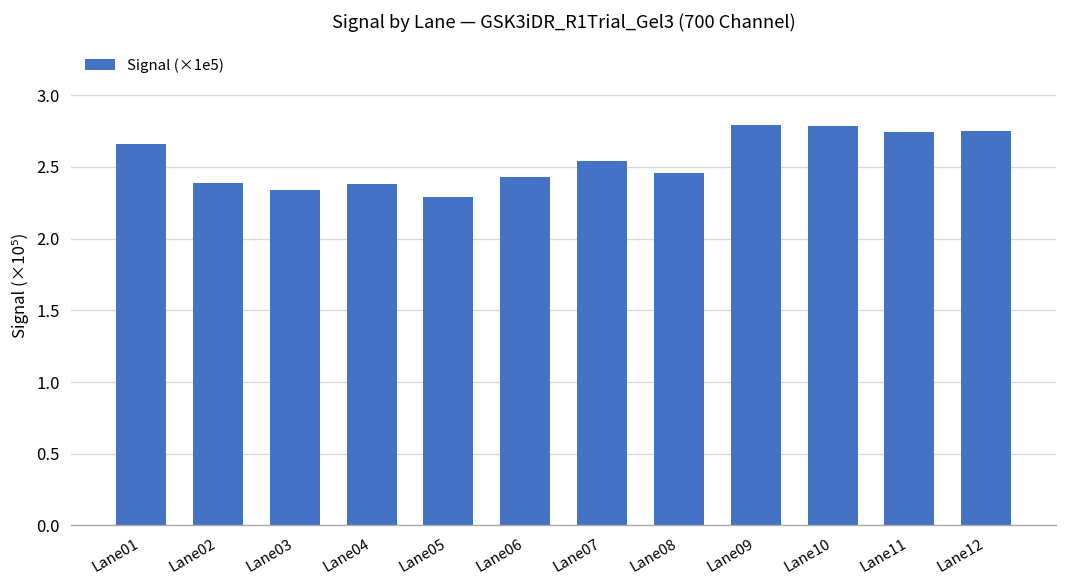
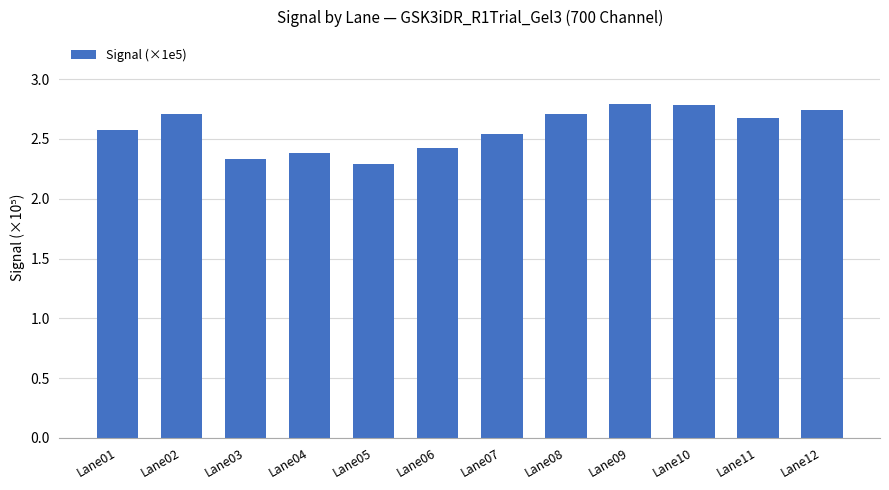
Lane01: 2.66 -> 2.57
Lane02: 2.39 -> 2.71
Lane08: 2.45 -> 2.71
Lane11: 2.75 -> 2.67
